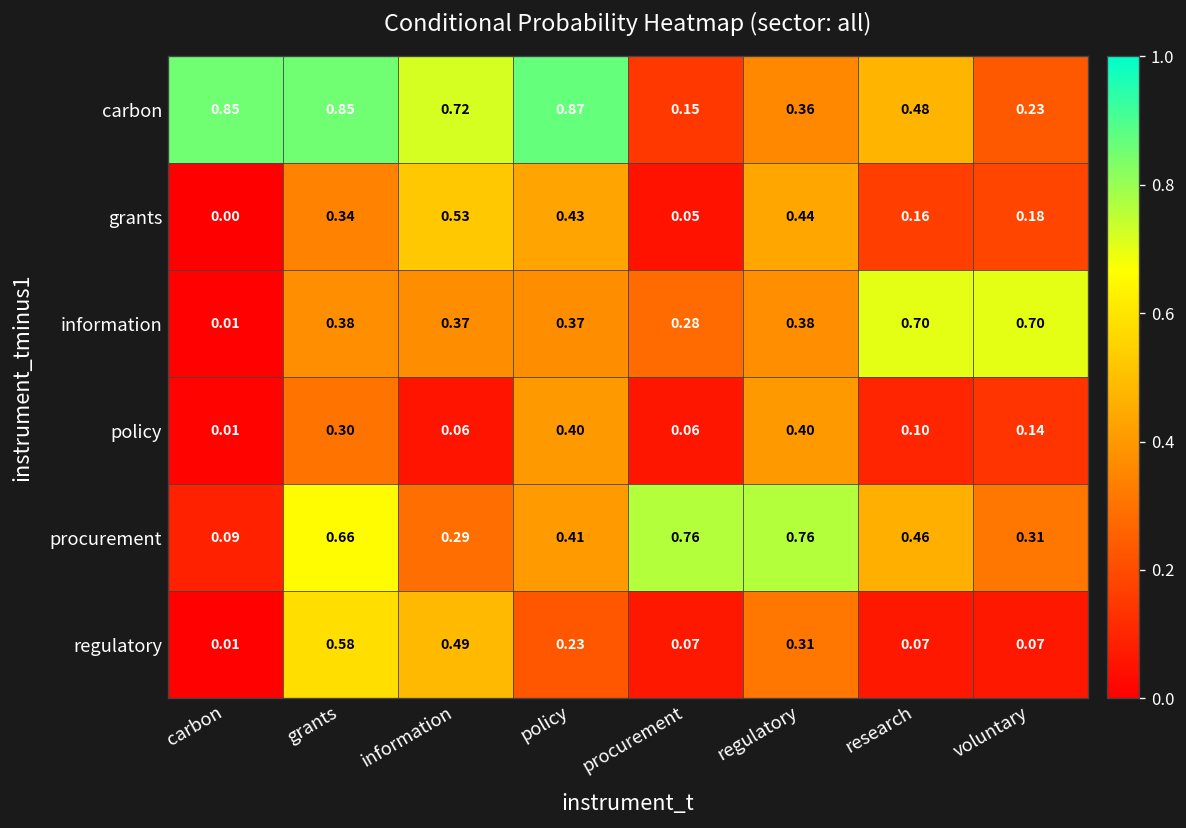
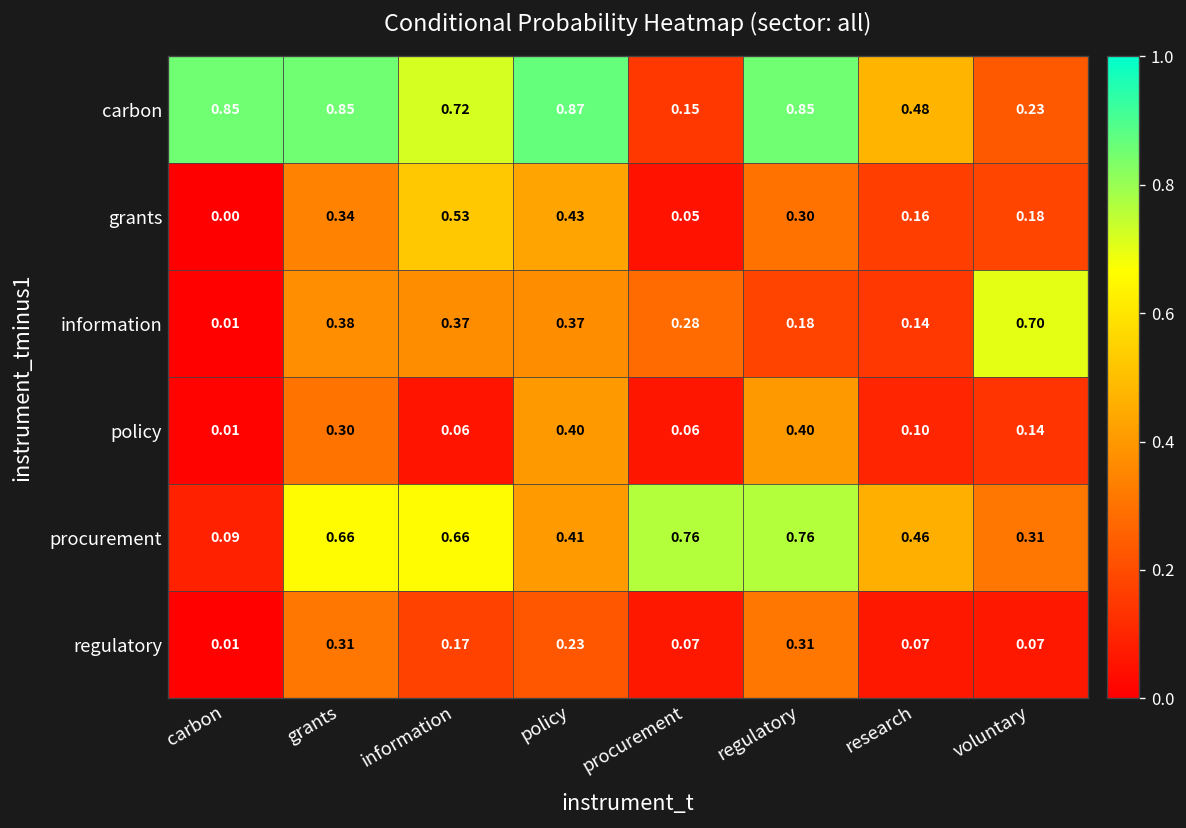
carbon, regulatory: 0.36 -> 0.85
grants, regulatory: 0.44 -> 0.30
information, regulatory: 0.38 -> 0.18
information, research: 0.70 -> 0.14
procurement, information: 0.29 -> 0.66
regulatory, grants: 0.58 -> 0.31
regulatory, information: 0.49 -> 0.17
